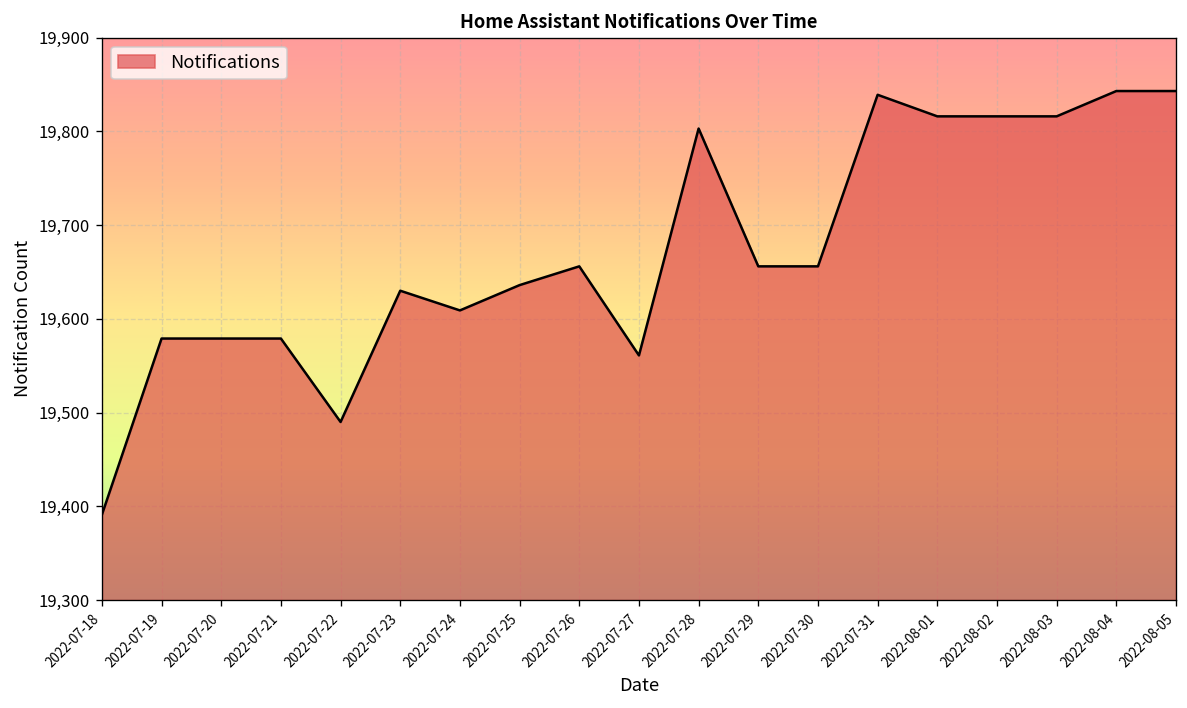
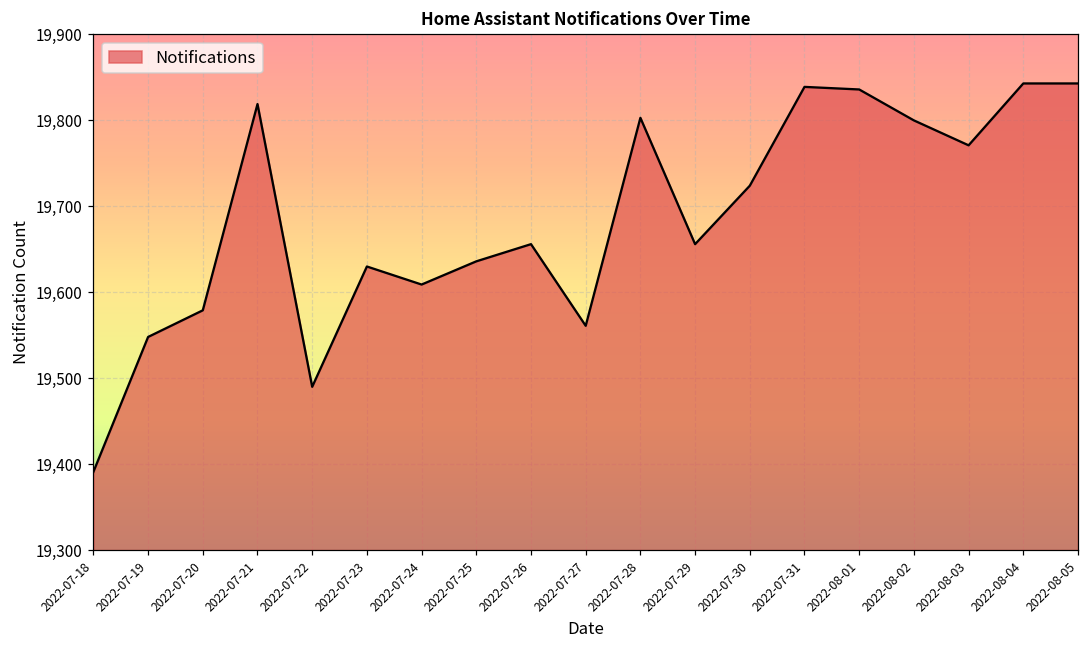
2022-07-19: 19,580 -> 19,550
2022-07-21: 19,580 -> 19,820
2022-07-30: 19,660 -> 19,720
2022-08-01: 19,820 -> 19,840
2022-08-02: 19,820 -> 19,800
2022-08-03: 19,820 -> 19,770
